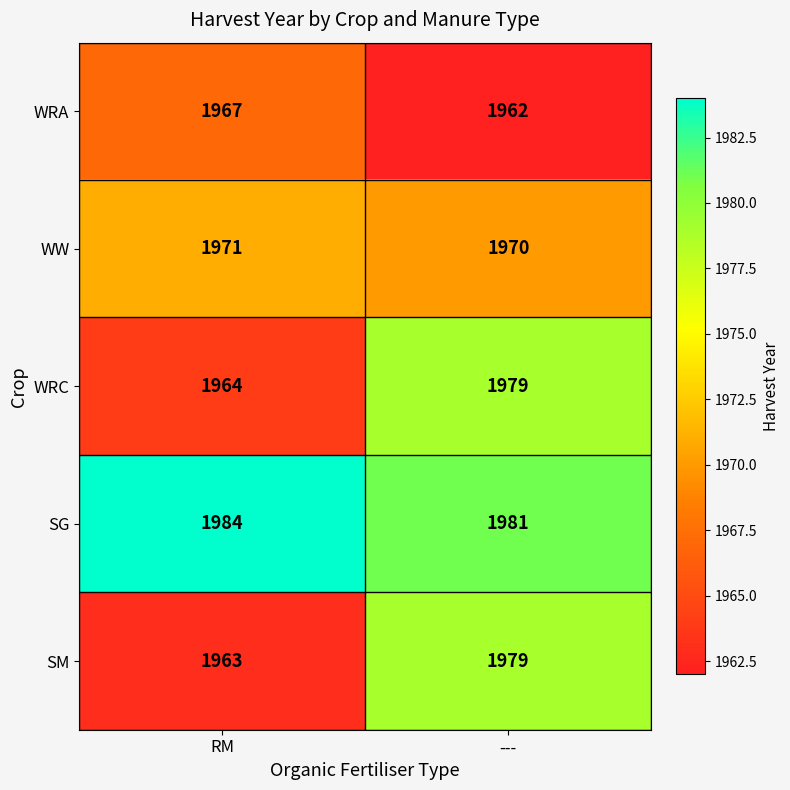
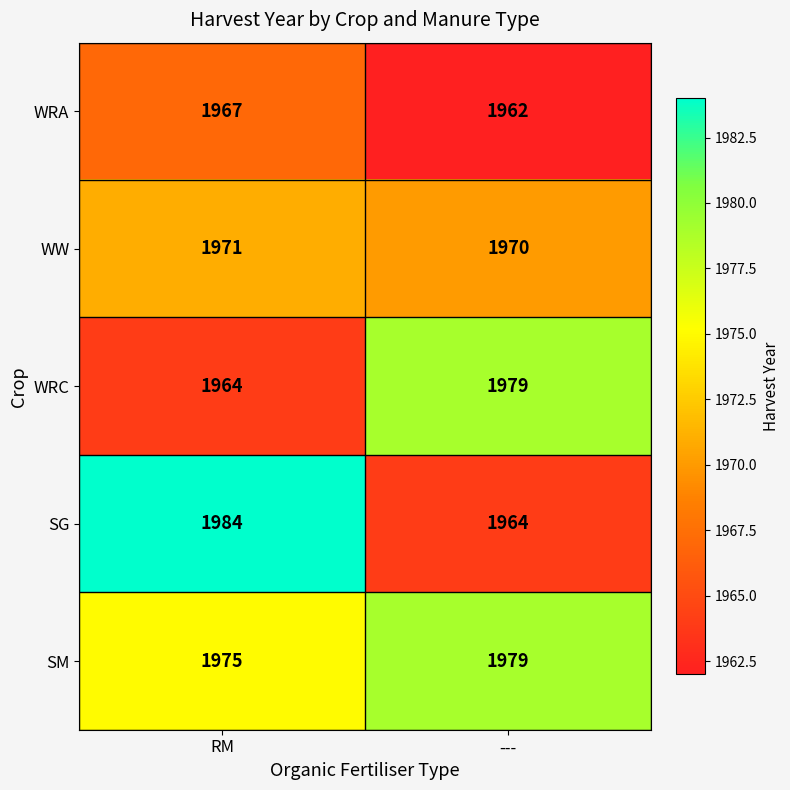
SG, ---: 1981 -> 1964
SM, RM: 1963 -> 1975
